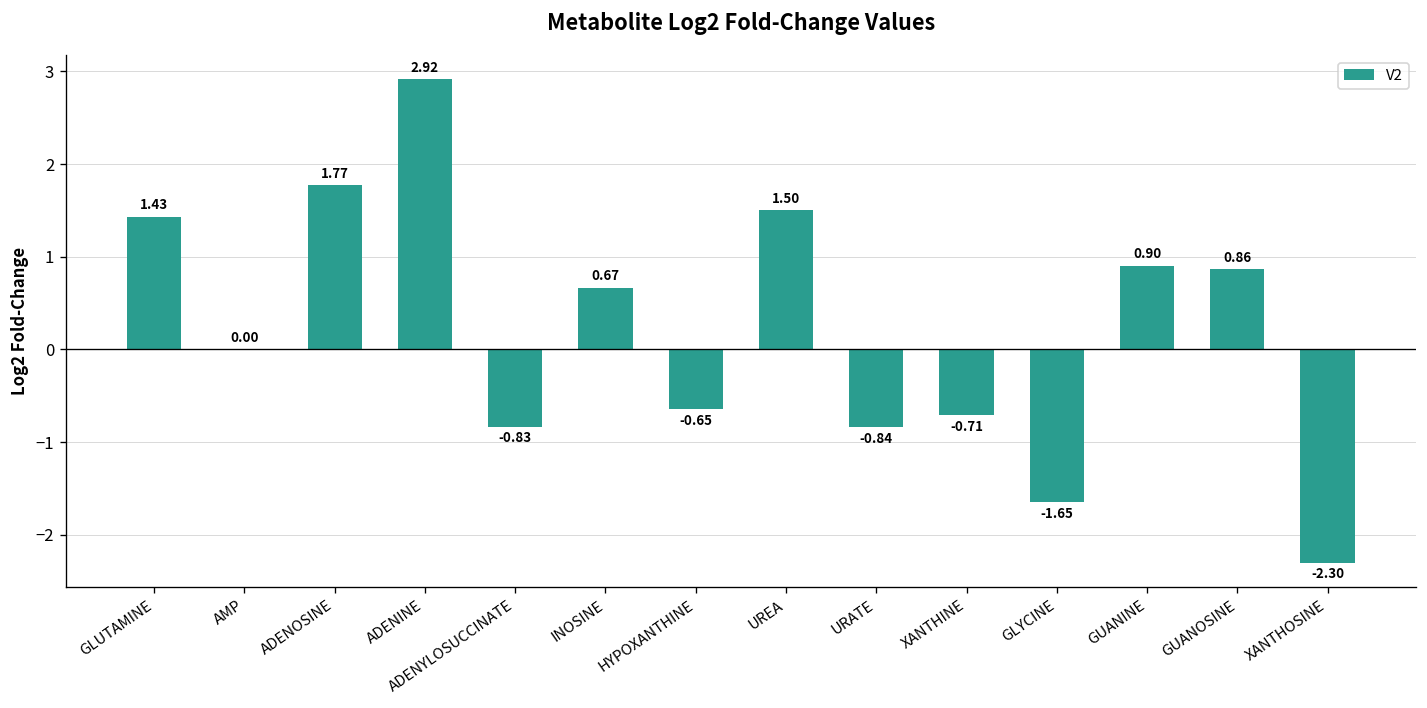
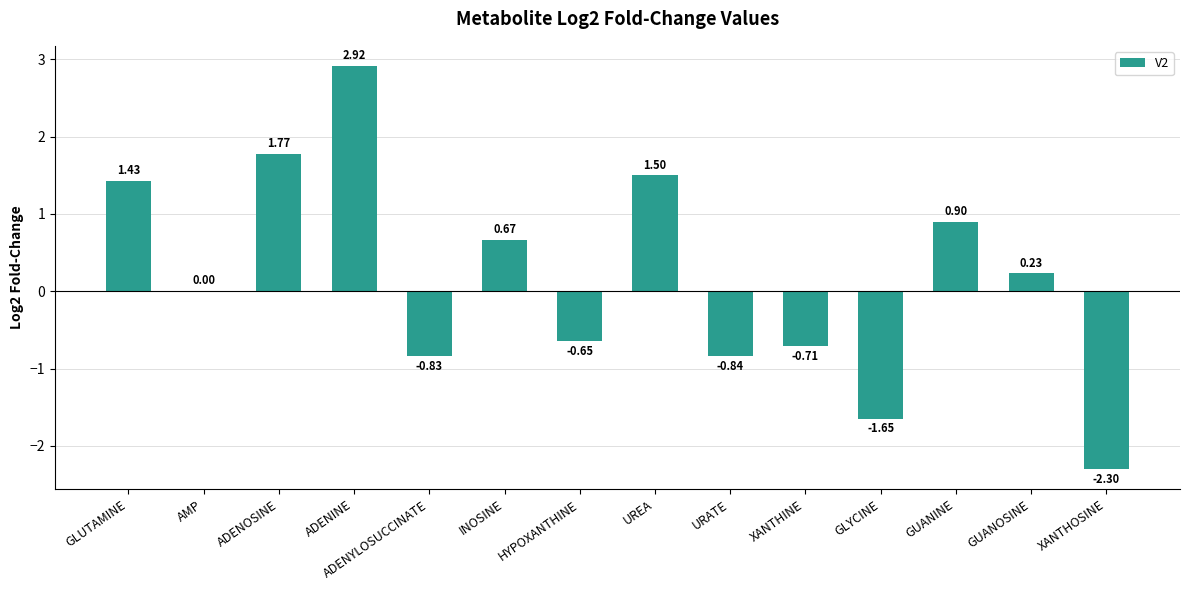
GUANOSINE: 0.86 -> 0.23
